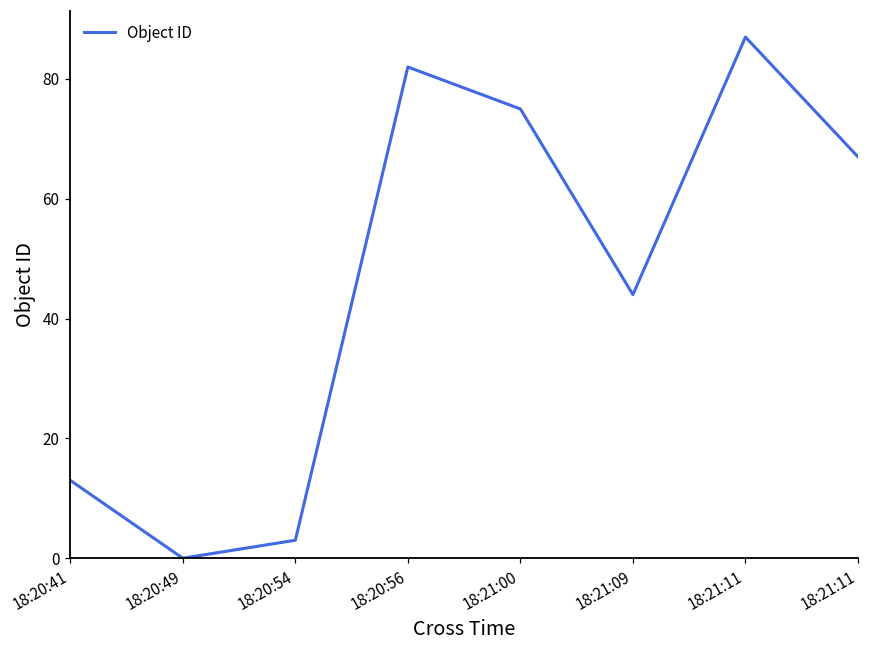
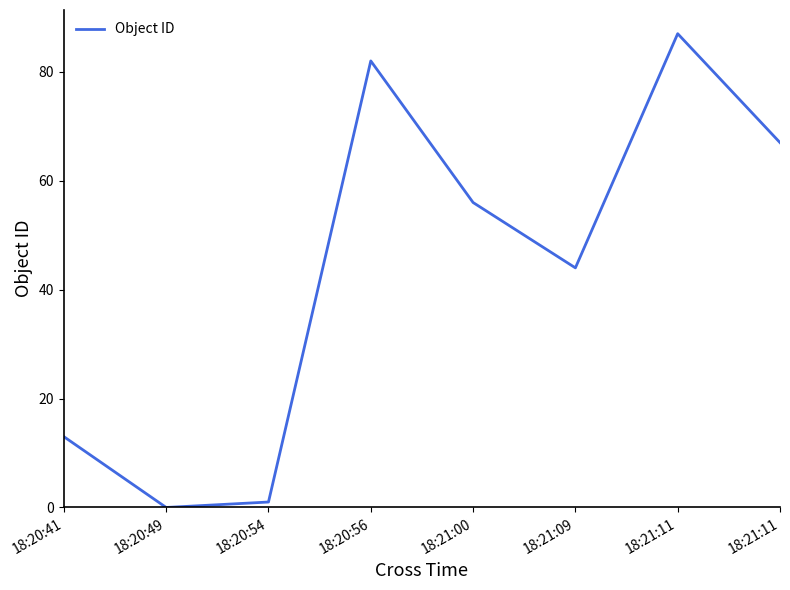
18:20:54: 3 -> 1
18:21:00: 75 -> 56
